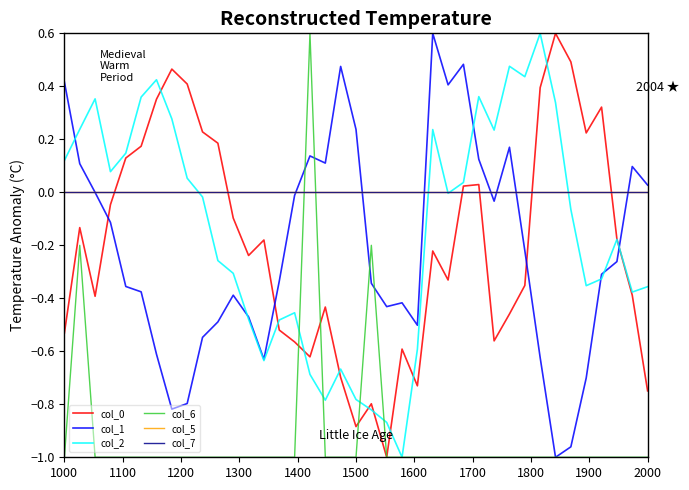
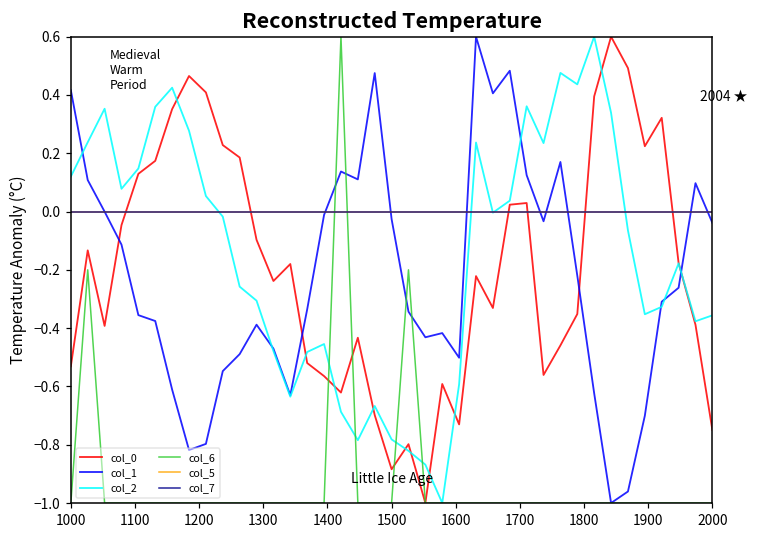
col_1, 1500: 0.24 -> -0.03
col_1, 2000: 0.03 -> -0.04
